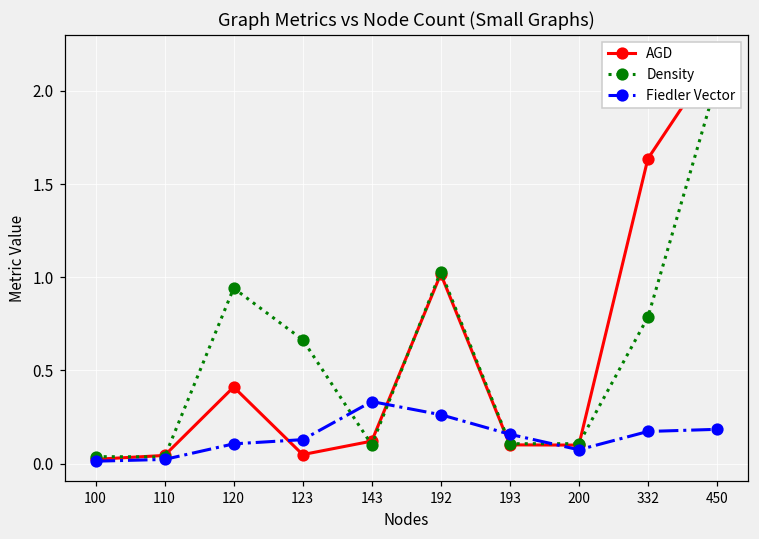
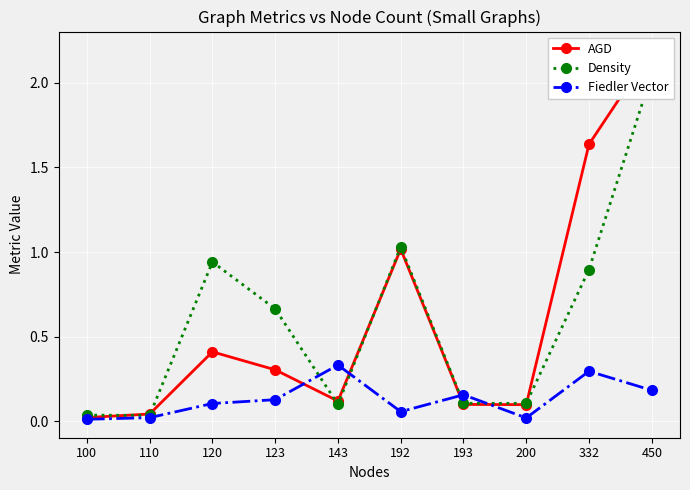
AGD, 123: 0.05 -> 0.30
Fiedler Vector, 192: 0.26 -> 0.06
Fiedler Vector, 200: 0.07 -> 0.02
Density, 332: 0.79 -> 0.90
Fiedler Vector, 332: 0.17 -> 0.30
